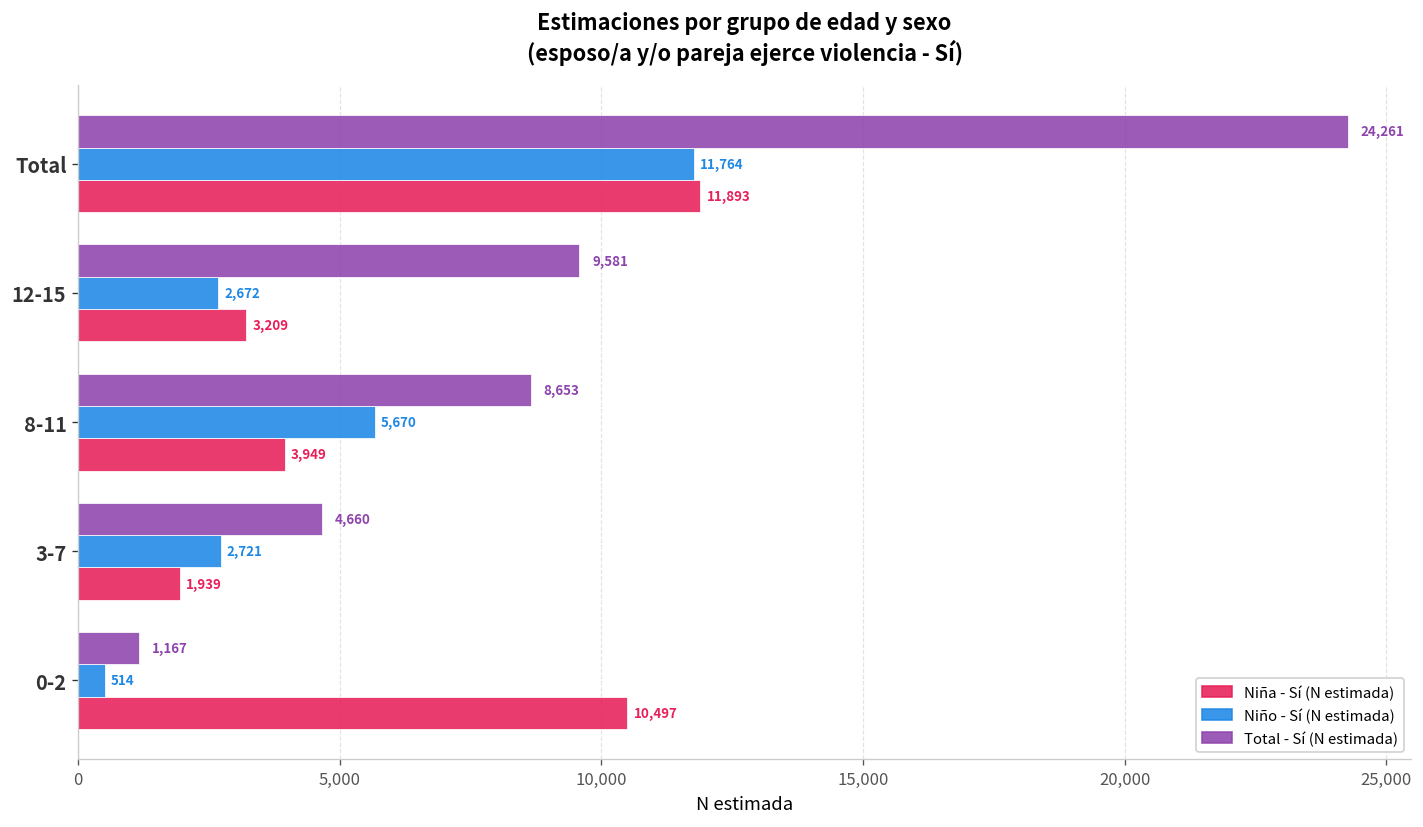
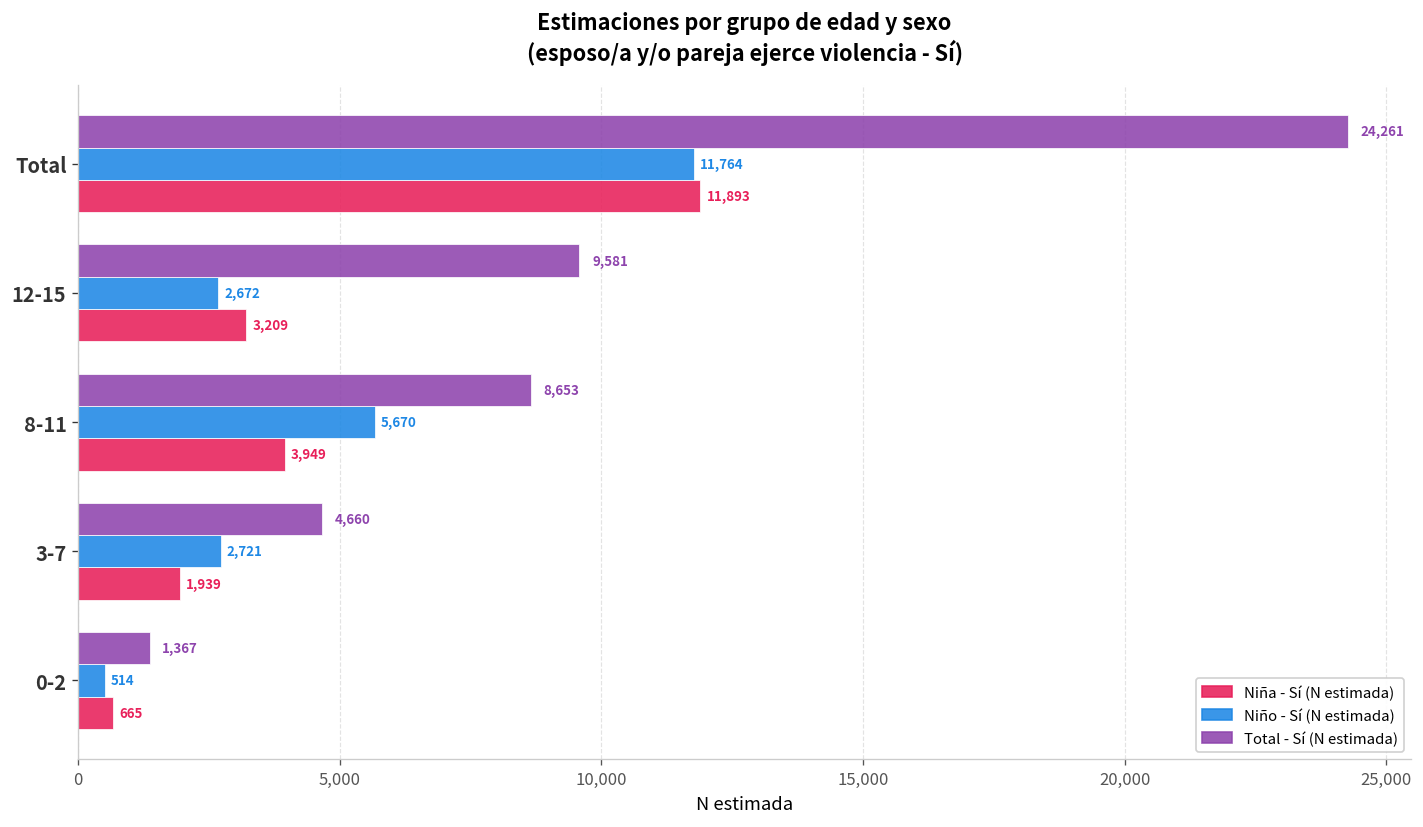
Total - Sí (N estimada), 0-2: 1,167 -> 1,367
Niña - Sí (N estimada), 0-2: 10,497 -> 665
